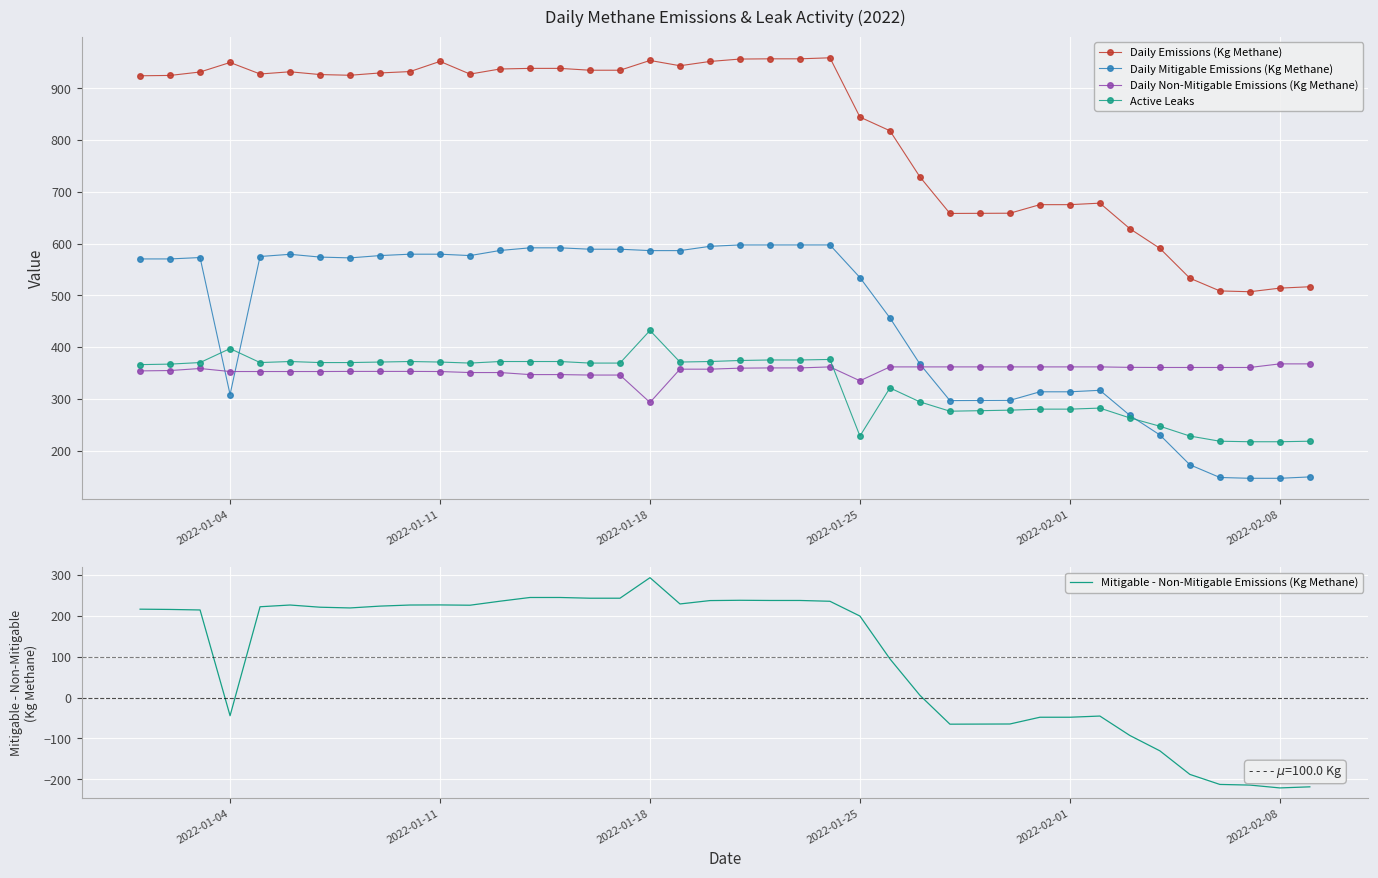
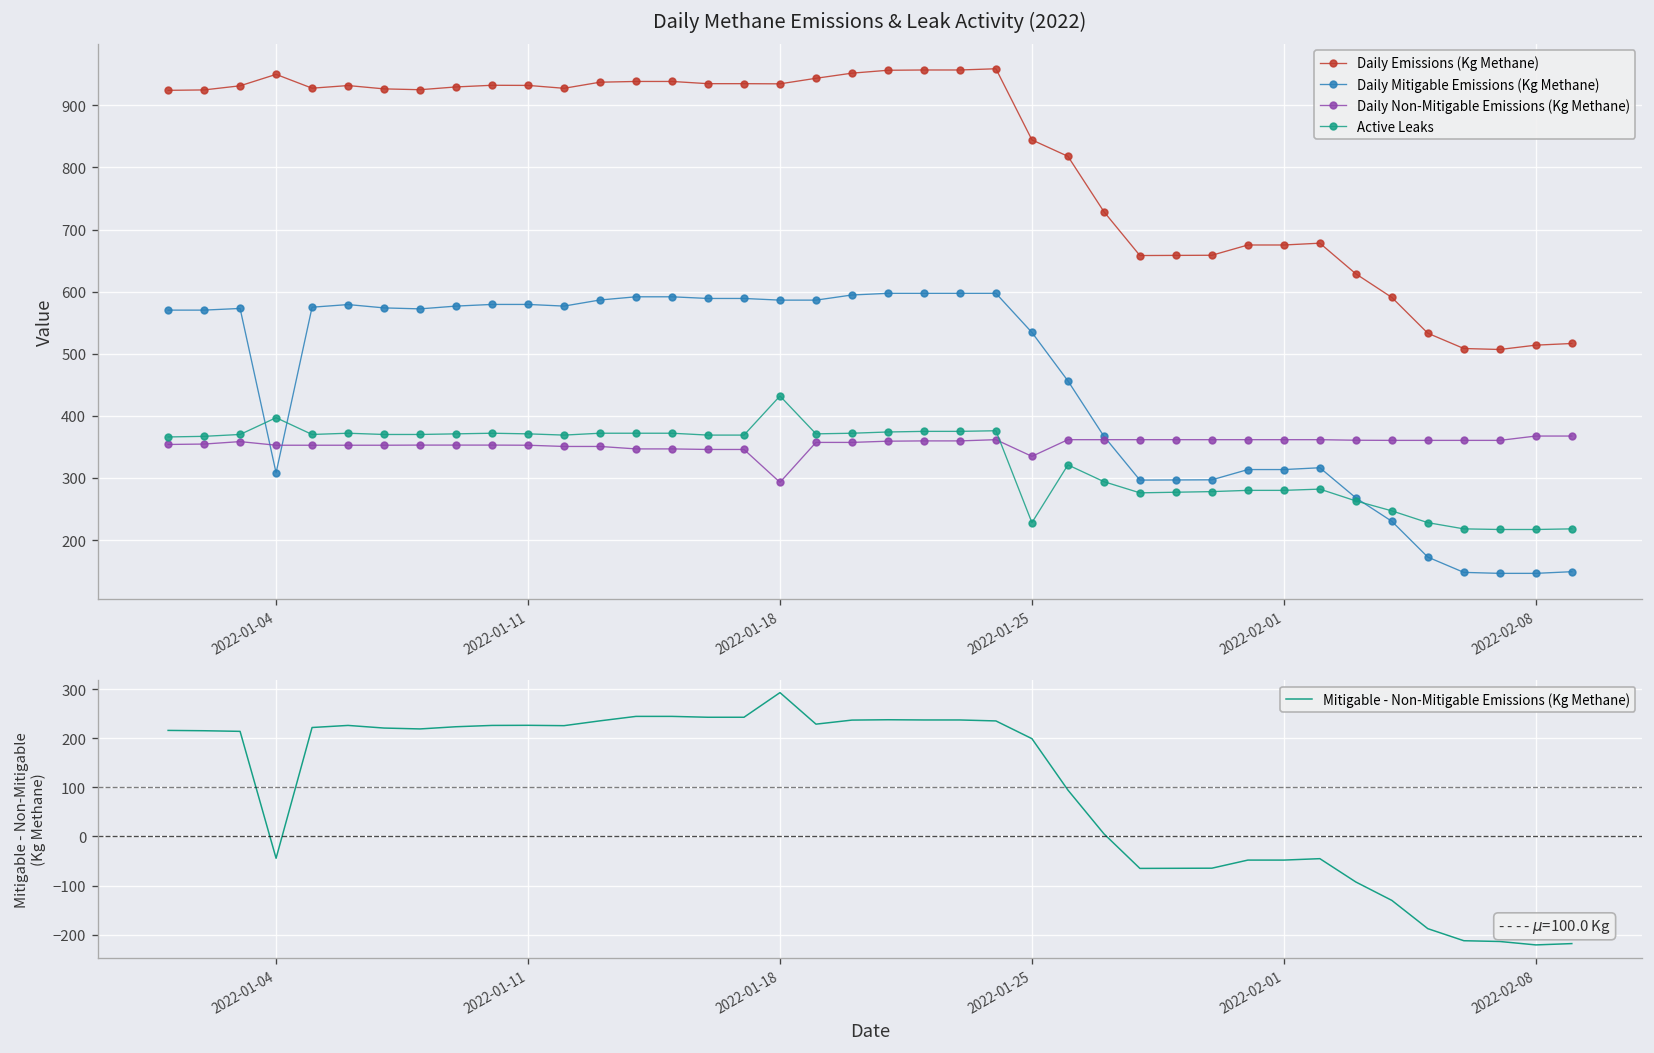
Daily Methane Emissions & Leak Activity (2022), Daily Emissions (Kg Methane), 2022-01-11: 950 -> 930
Daily Methane Emissions & Leak Activity (2022), Daily Emissions (Kg Methane), 2022-01-18: 950 -> 930
